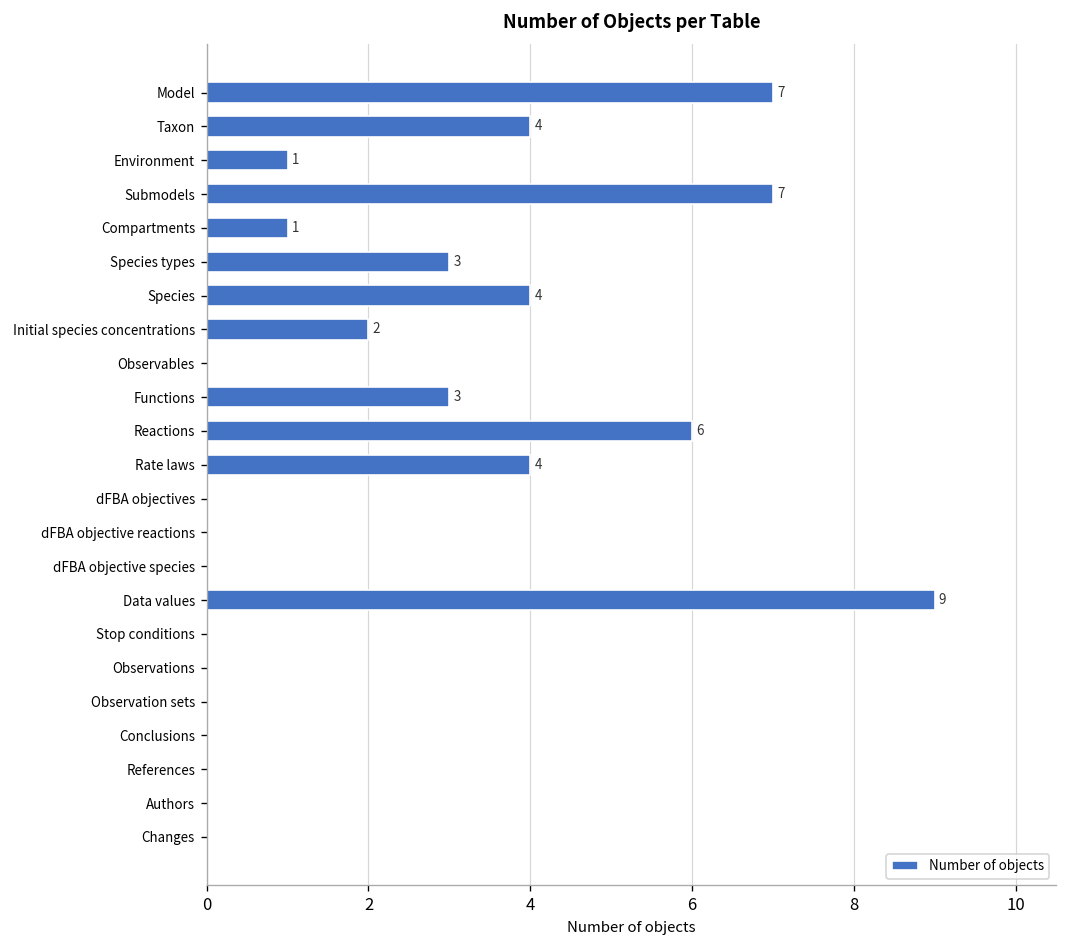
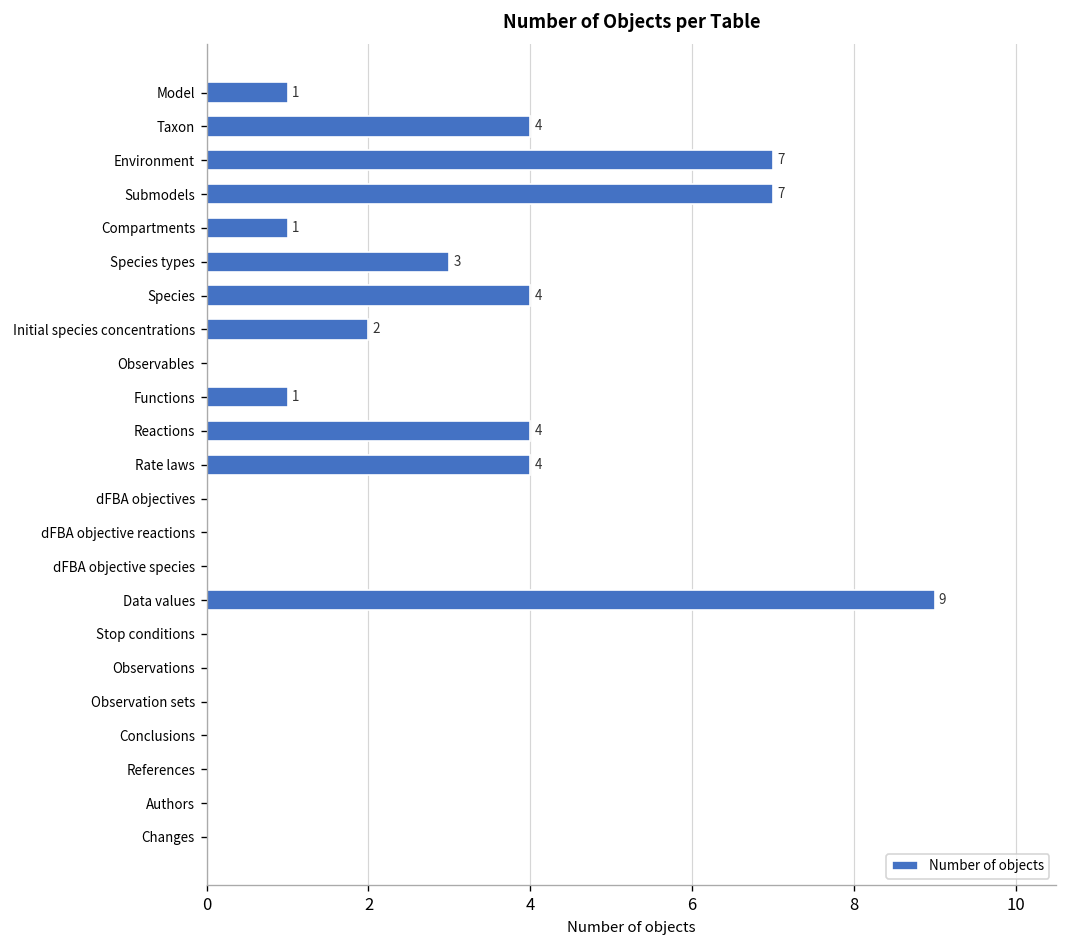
Model: 7 -> 1
Environment: 1 -> 7
Functions: 3 -> 1
Reactions: 6 -> 4
